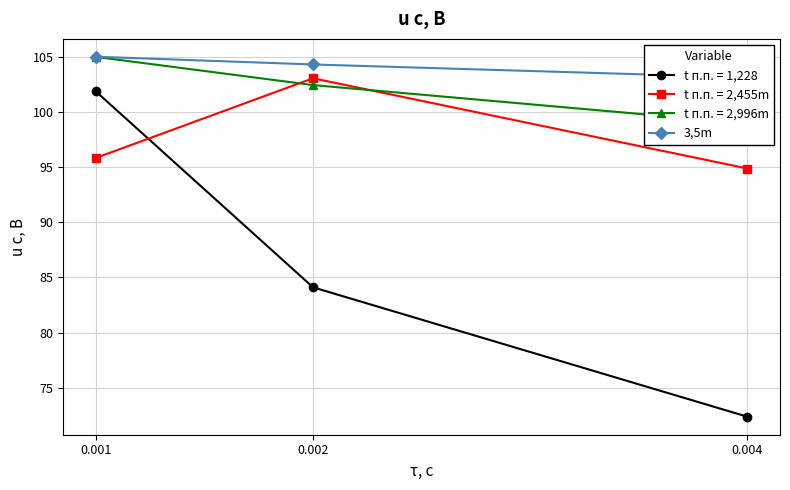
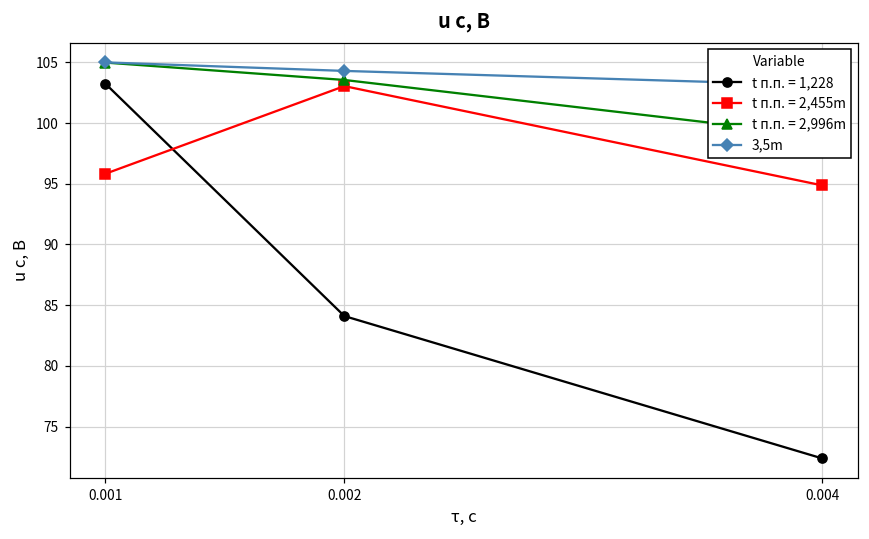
t п.п. = 1,228, 0.001: 101.9 -> 103.2
t п.п. = 2,996m, 0.002: 102.4 -> 103.5
